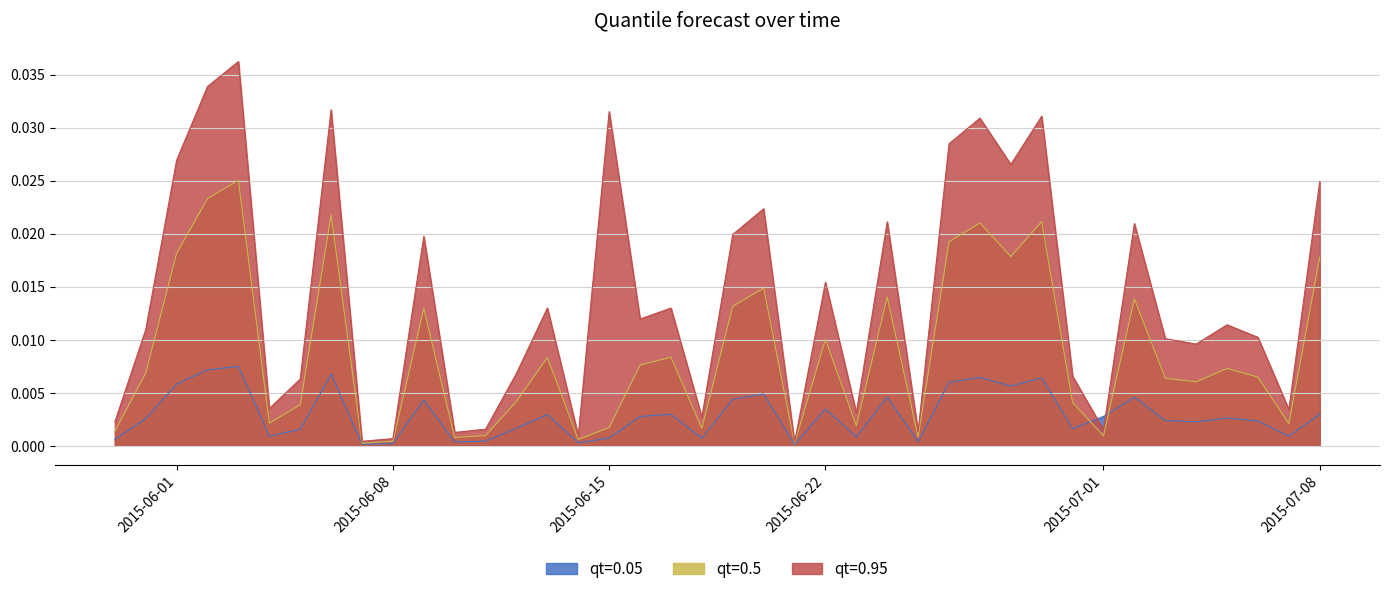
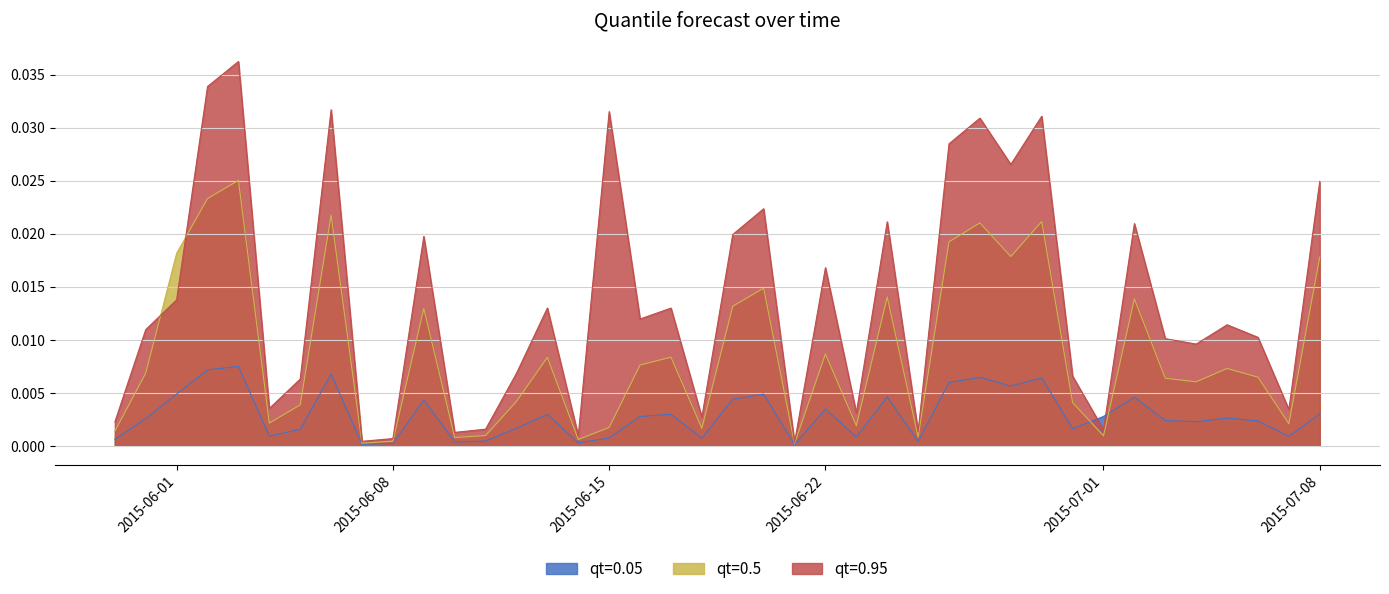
qt=0.05, 2015-06-01: 0.0058 -> 0.0049
qt=0.95, 2015-06-01: 0.0269 -> 0.0138
qt=0.5, 2015-06-22: 0.0100 -> 0.0086
qt=0.95, 2015-06-22: 0.0154 -> 0.0168
